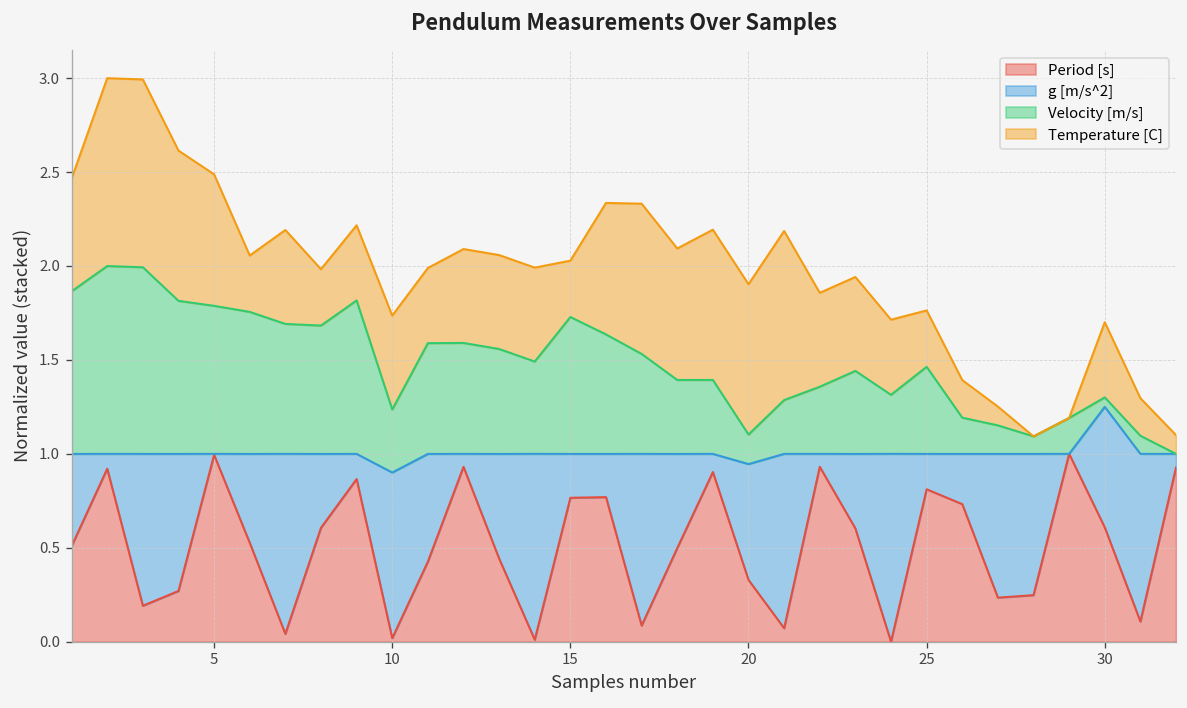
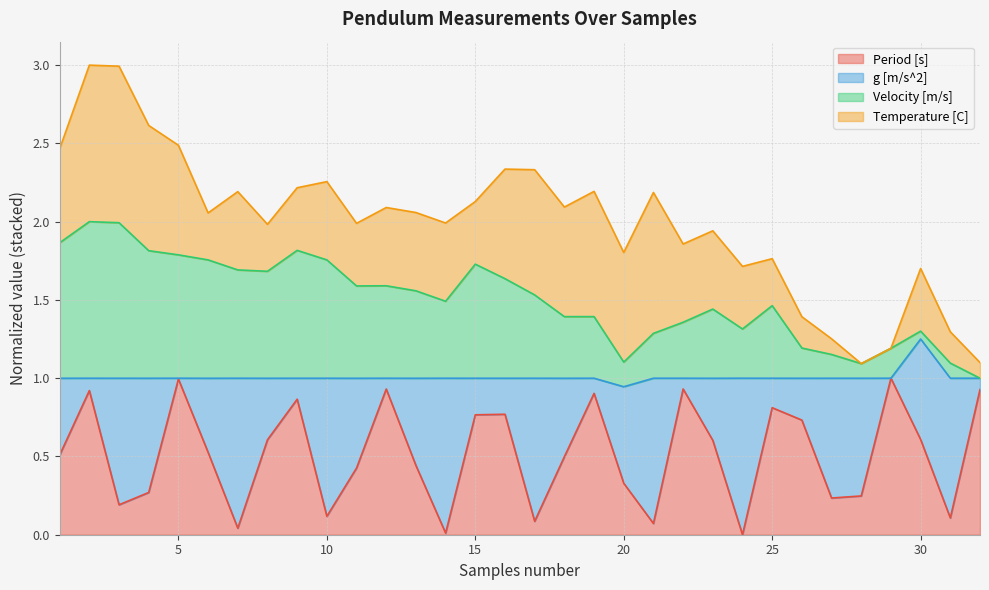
Period [s], 10: 0.02 -> 0.12
Velocity [m/s], 10: 0.34 -> 0.76
Temperature [C], 15: 0.30 -> 0.40
Temperature [C], 20: 0.80 -> 0.70
